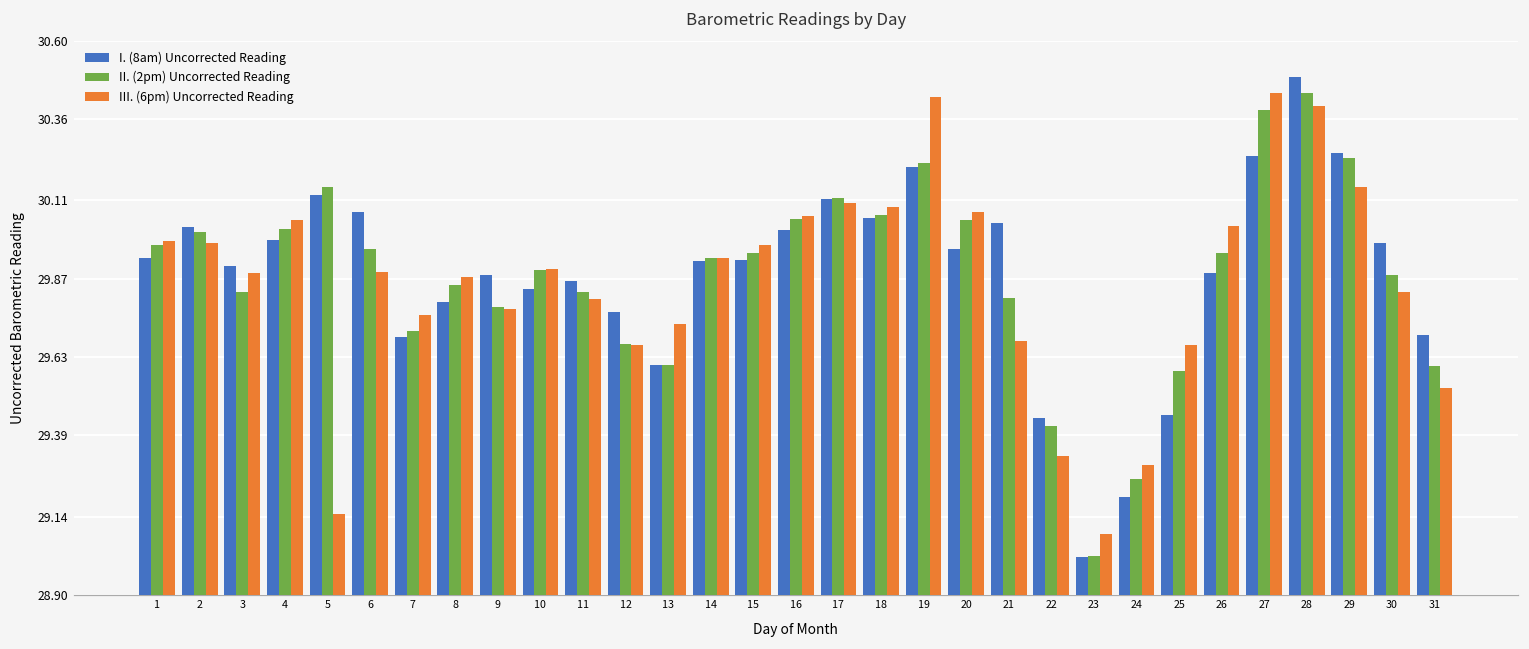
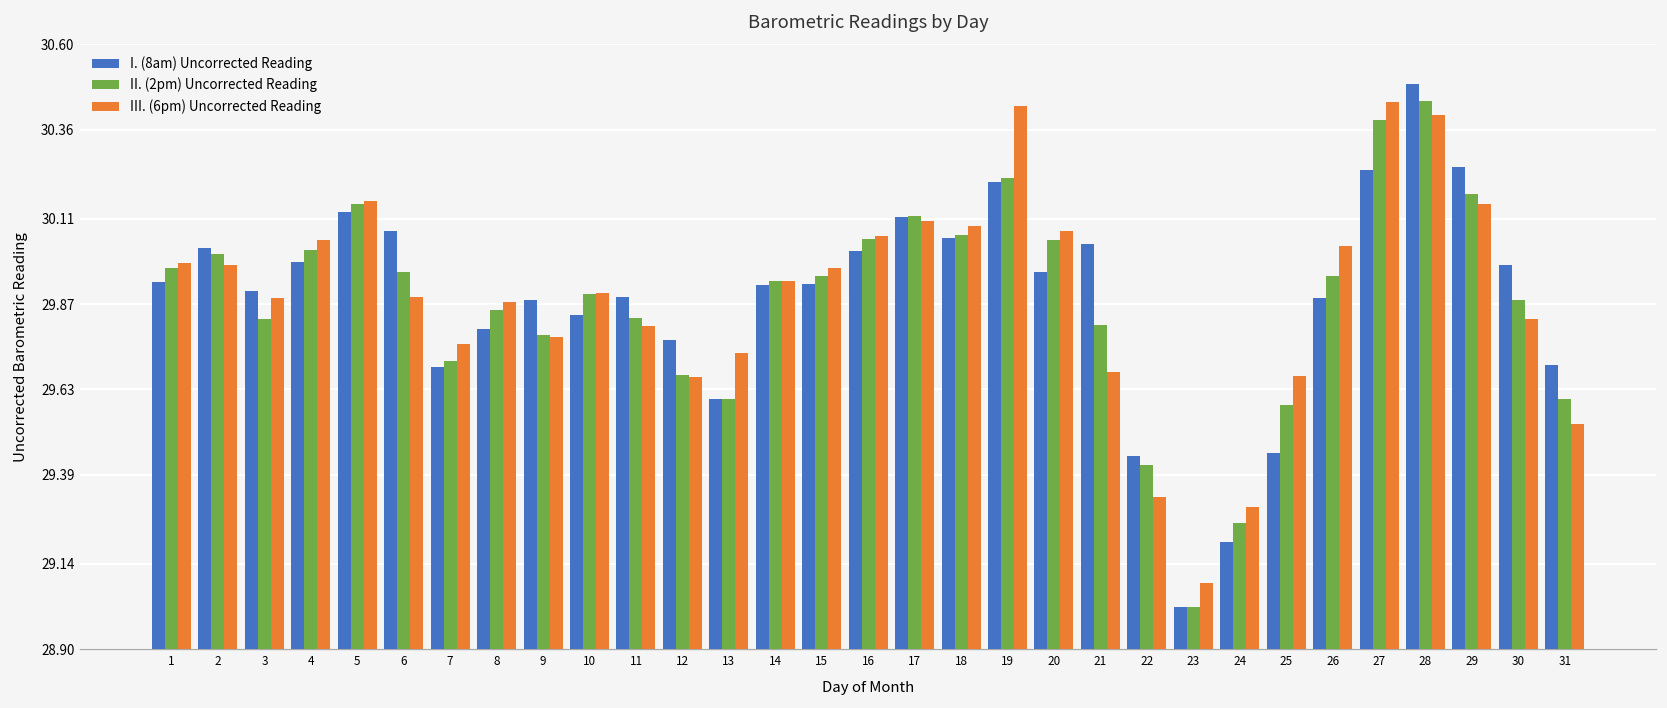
III. (6pm) Uncorrected Reading, 5: 29.15 -> 30.16
I. (8am) Uncorrected Reading, 11: 29.86 -> 29.89
II. (2pm) Uncorrected Reading, 29: 30.24 -> 30.18
